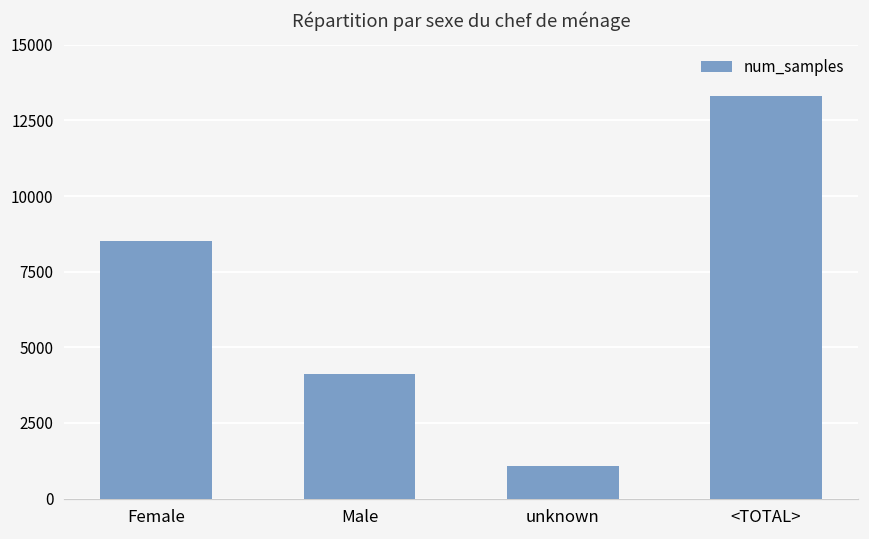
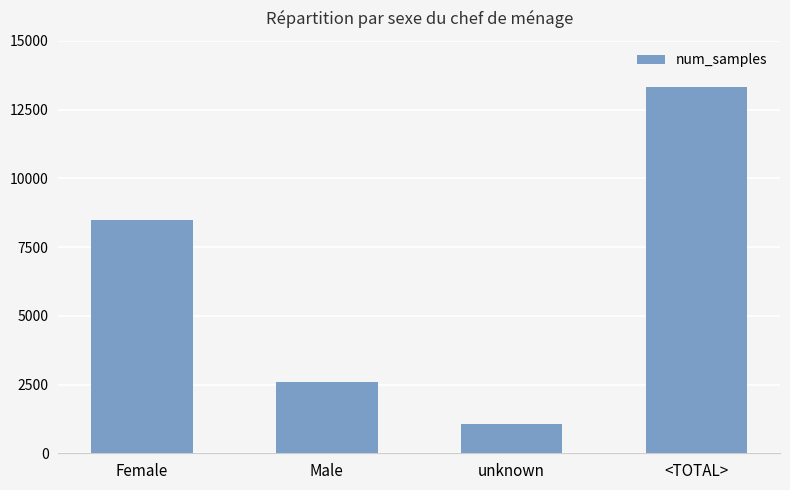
Male: 4100 -> 2600
